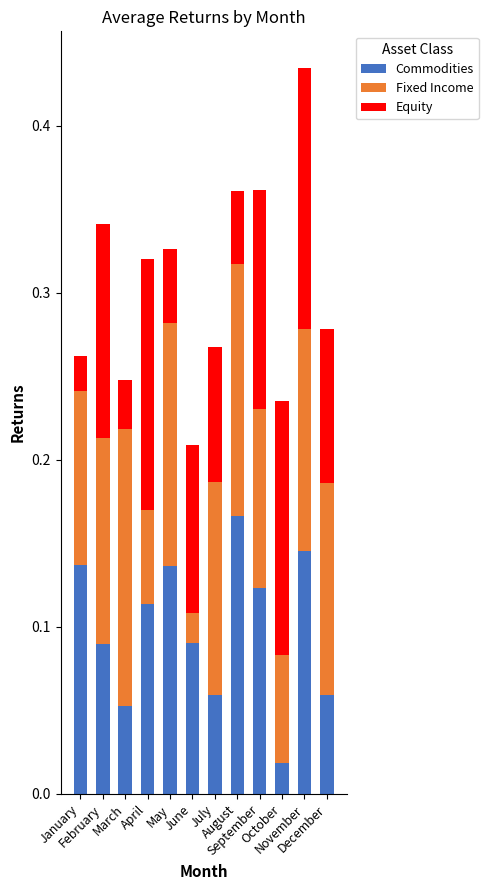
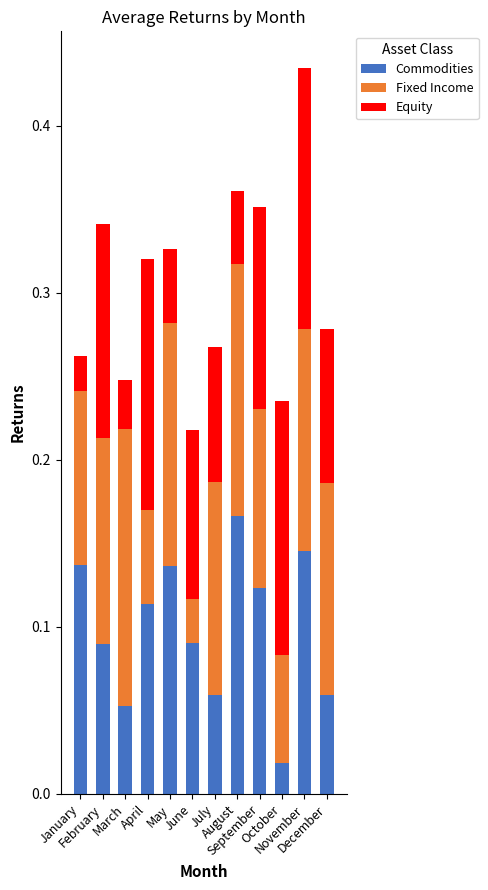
Fixed Income, June: 0.018 -> 0.027
Equity, September: 0.131 -> 0.121
